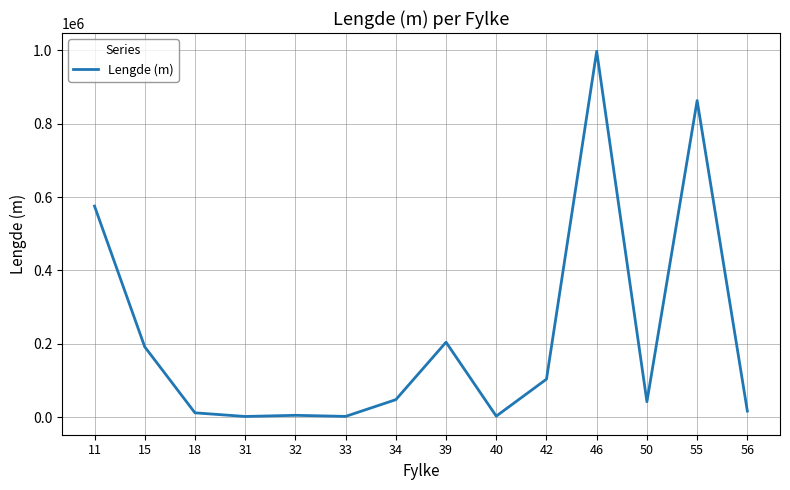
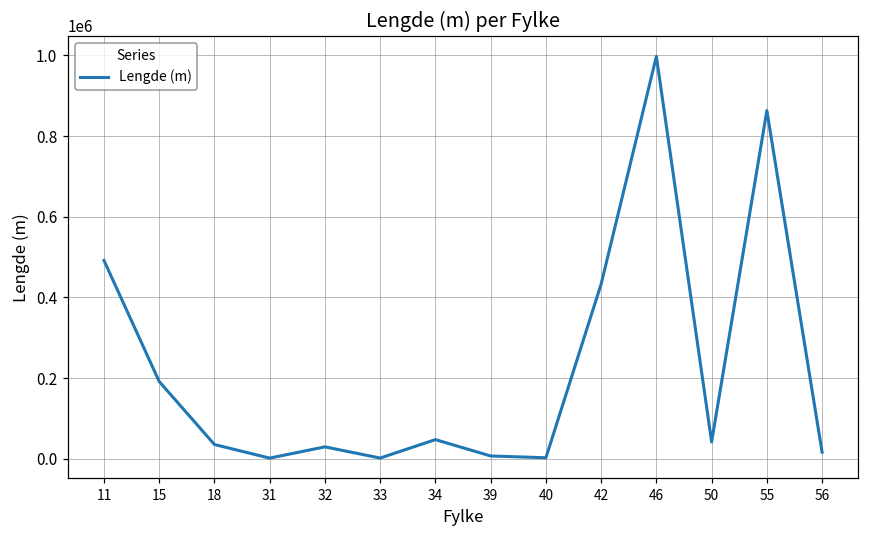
11: 580000 -> 490000
18: 10000 -> 40000
32: 0 -> 30000
39: 200000 -> 10000
42: 100000 -> 430000
